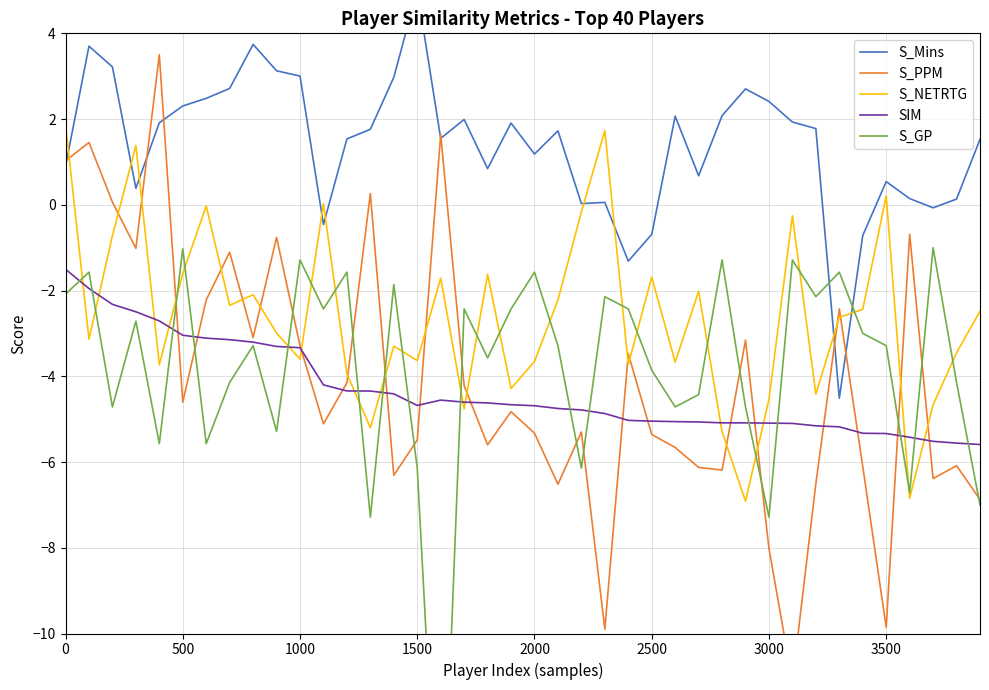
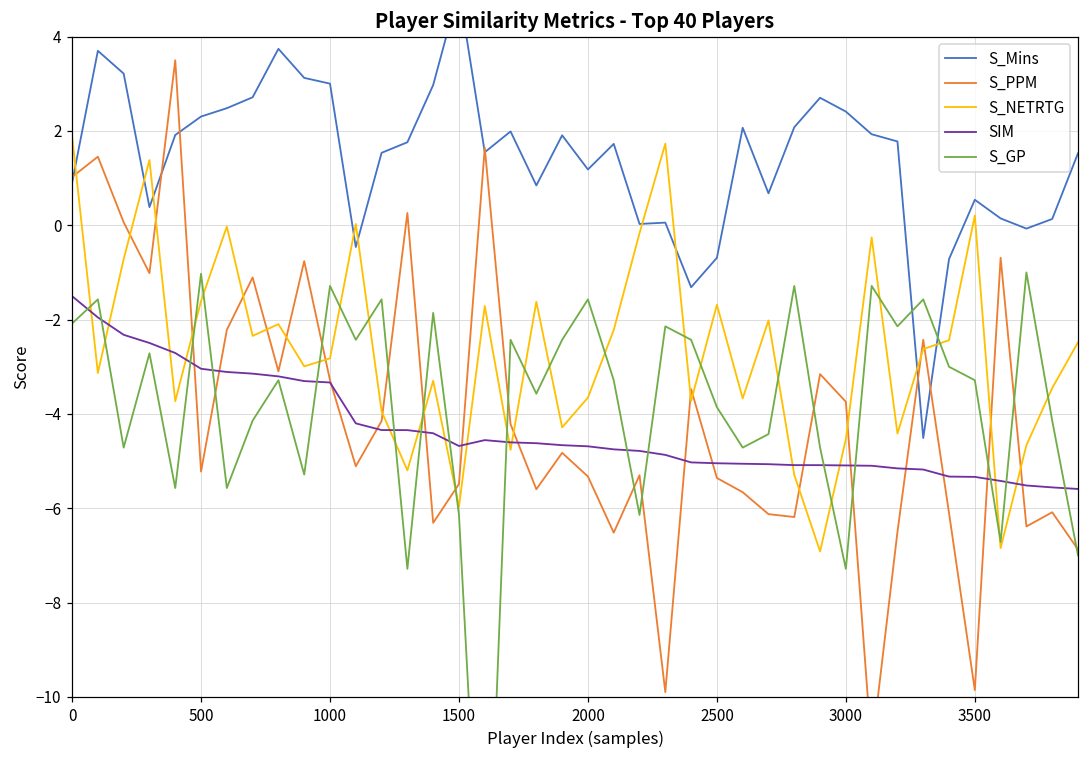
S_PPM, 500: -4.6 -> -5.2
S_NETRTG, 1000: -3.6 -> -2.8
S_NETRTG, 1500: -3.6 -> -6.0
S_PPM, 3000: -8.0 -> -3.7
